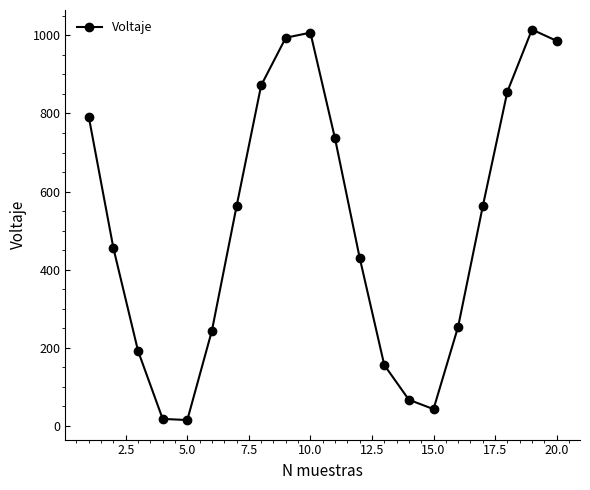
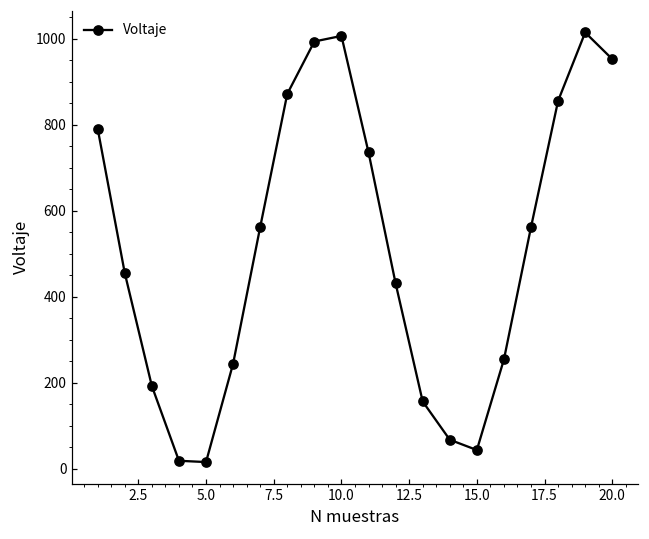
20.0: 990 -> 950
